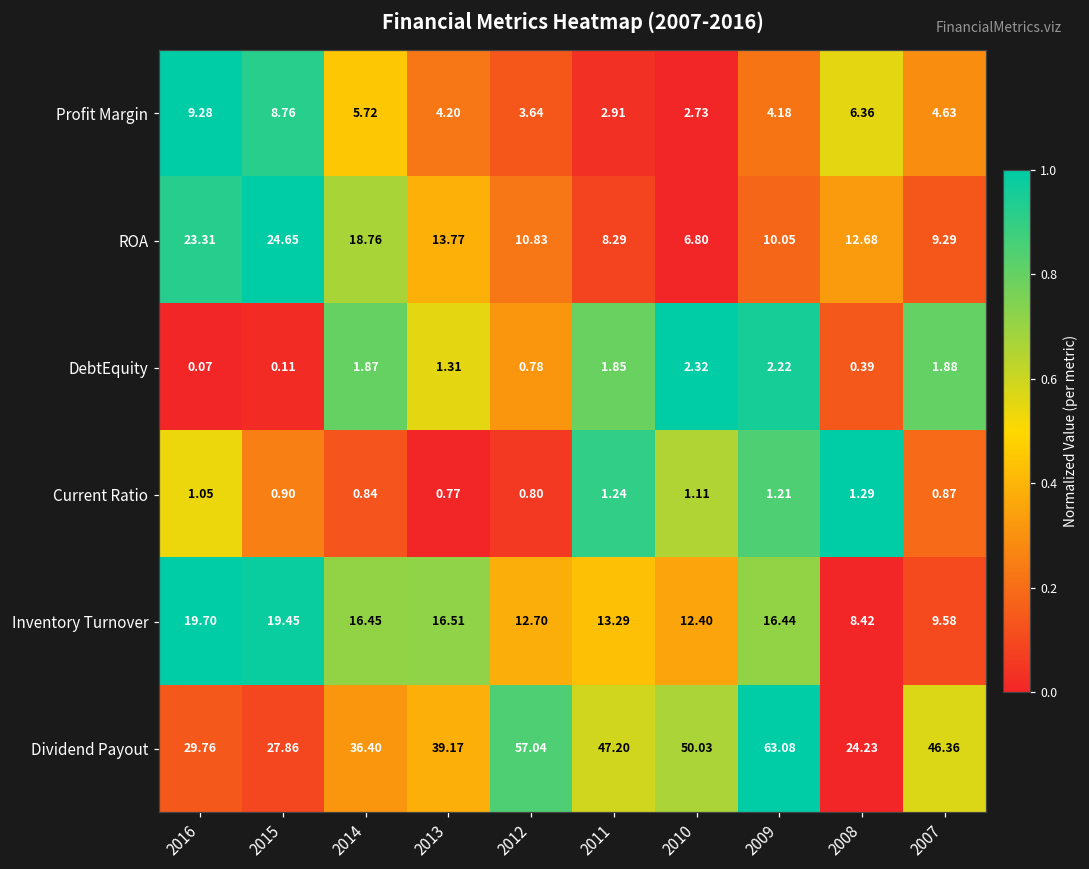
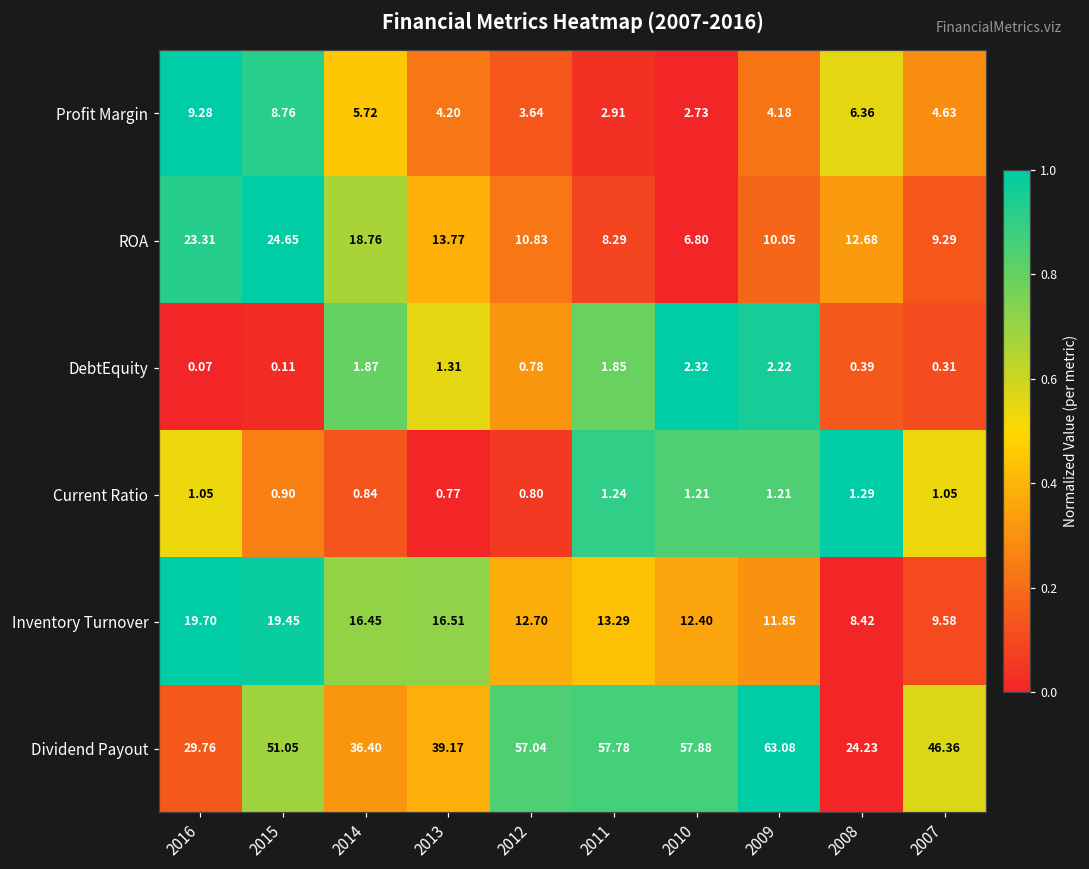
DebtEquity, 2007: 1.88 -> 0.31
Current Ratio, 2010: 1.11 -> 1.21
Current Ratio, 2007: 0.87 -> 1.05
Inventory Turnover, 2009: 16.44 -> 11.85
Dividend Payout, 2015: 27.86 -> 51.05
Dividend Payout, 2011: 47.20 -> 57.78
Dividend Payout, 2010: 50.03 -> 57.88
